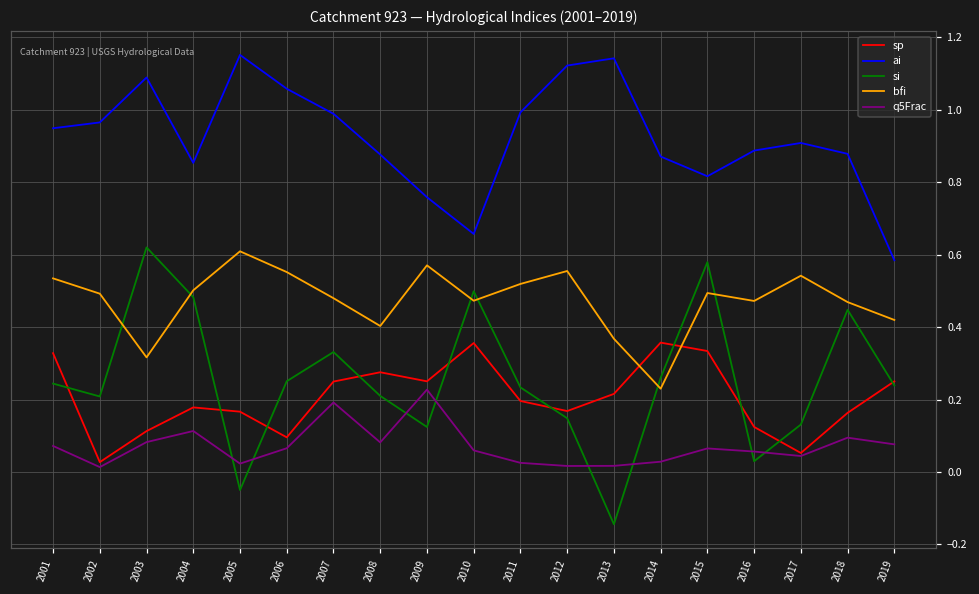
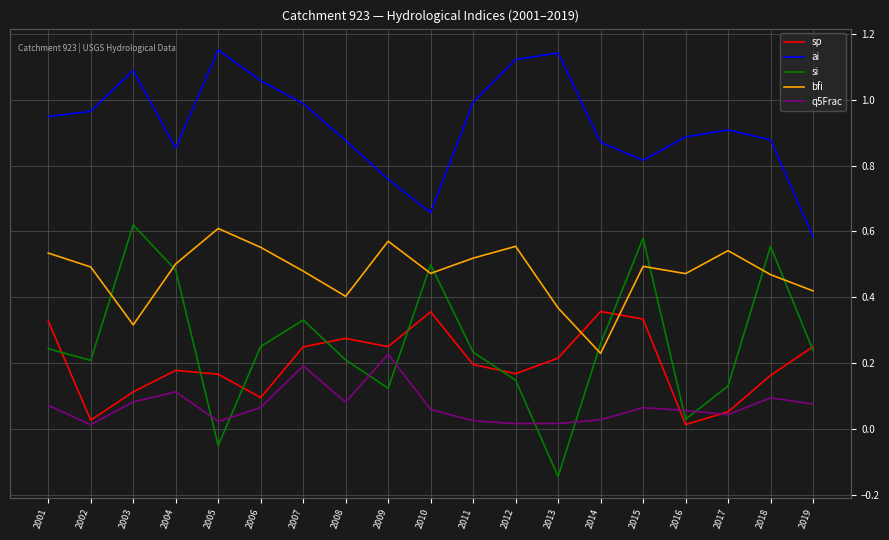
sp, 2016: 0.12 -> 0.01
si, 2018: 0.45 -> 0.55
